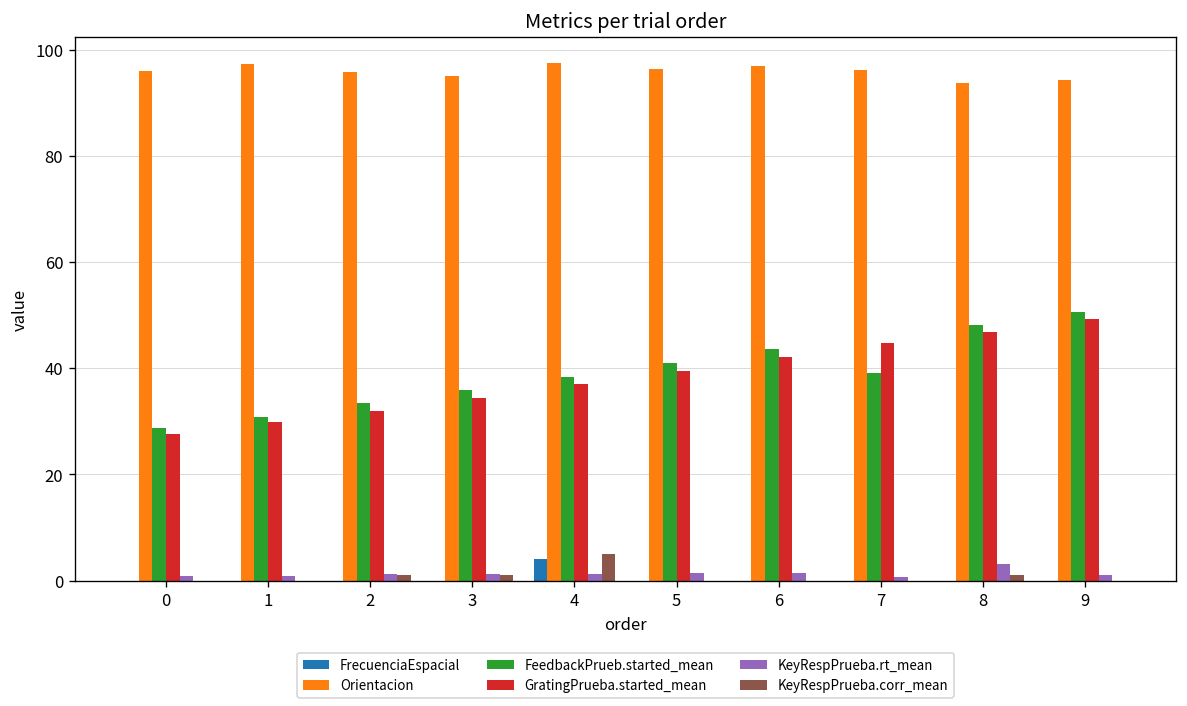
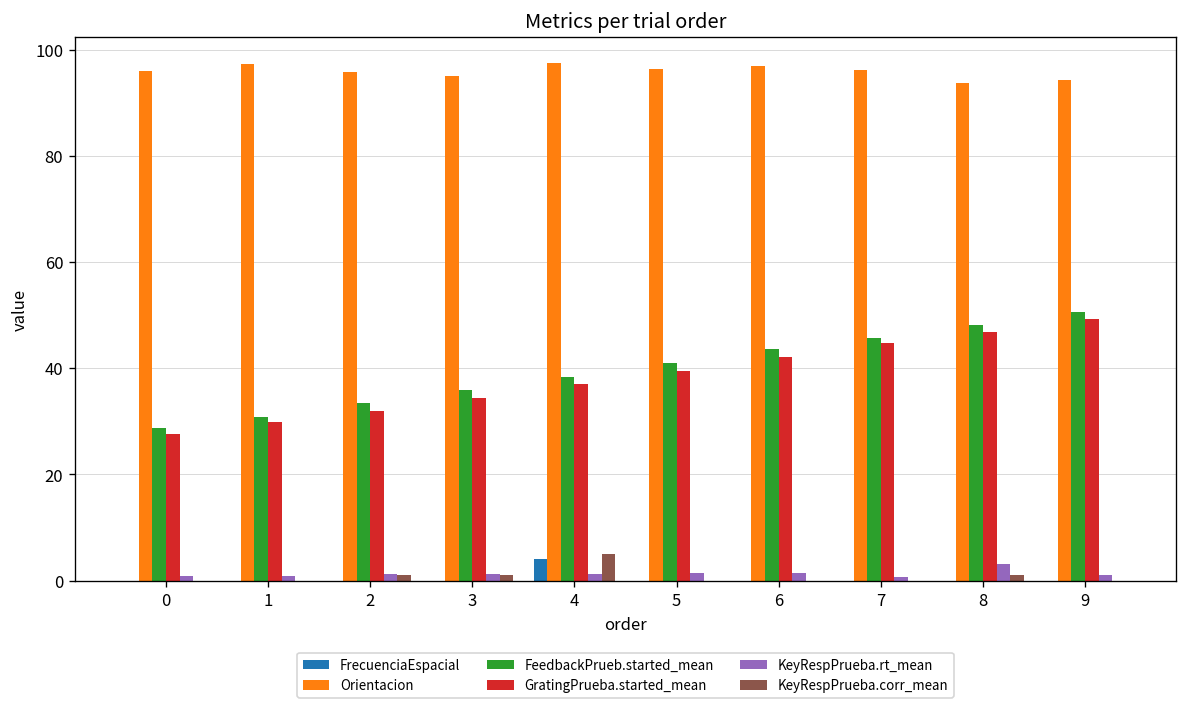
FeedbackPrueb.started_mean, 7: 39 -> 46
